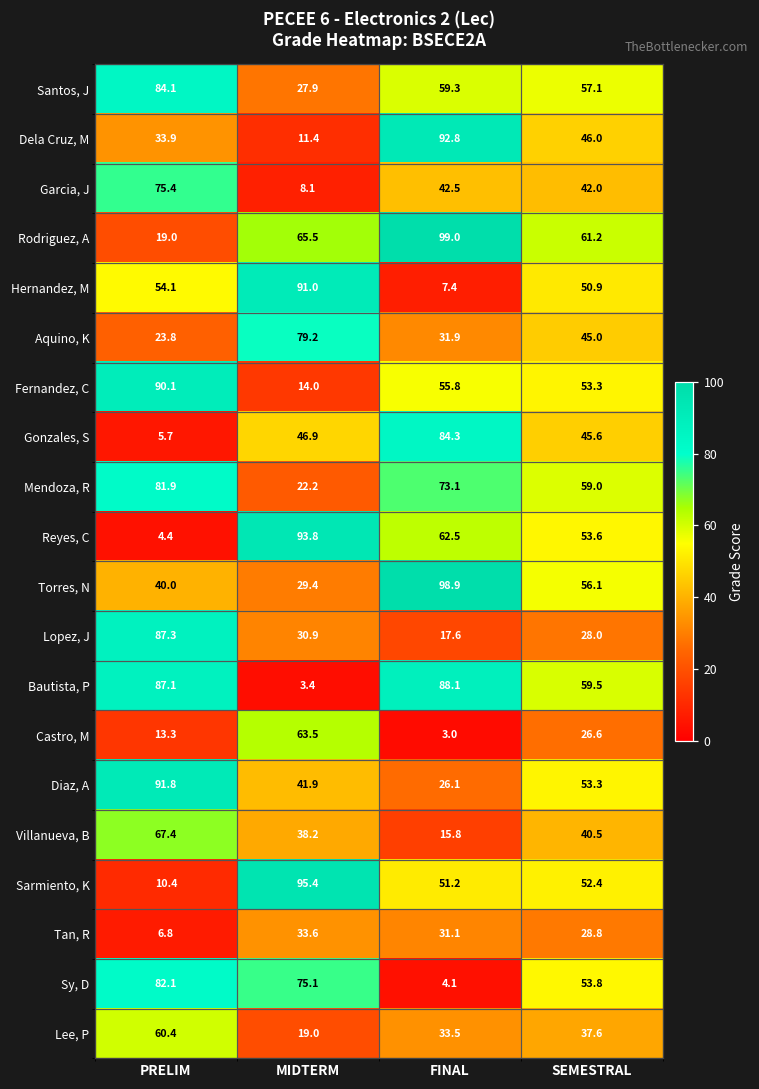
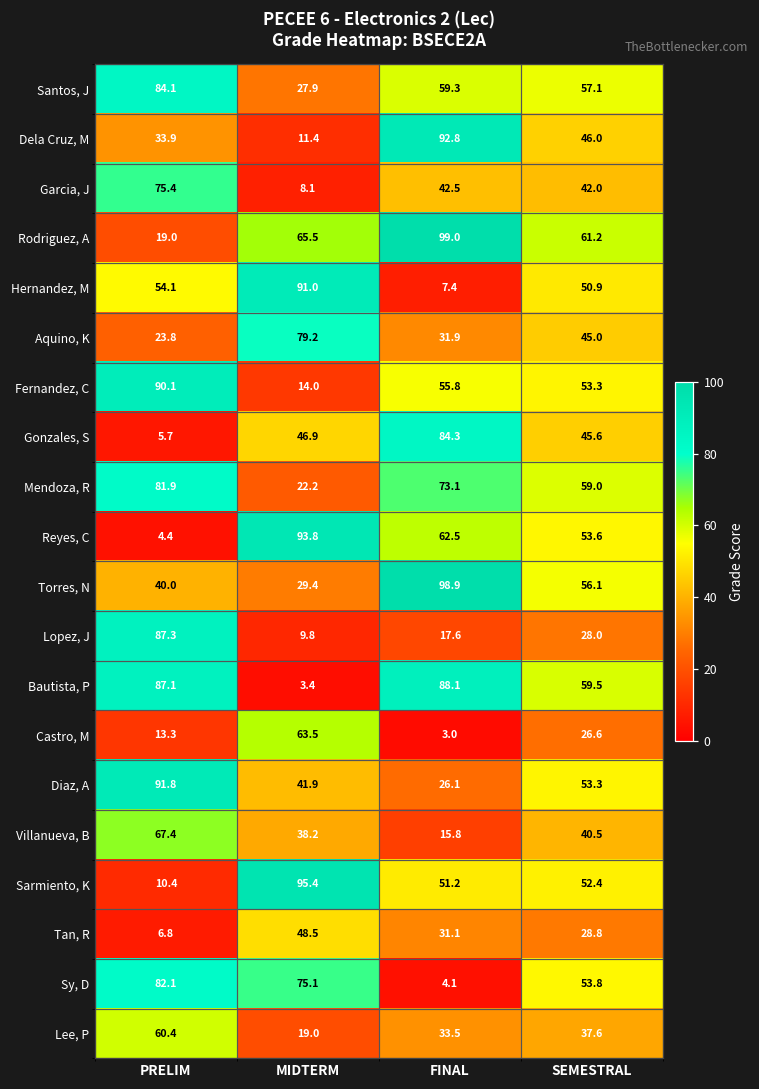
Lopez, J, MIDTERM: 30.9 -> 9.8
Tan, R, MIDTERM: 33.6 -> 48.5
